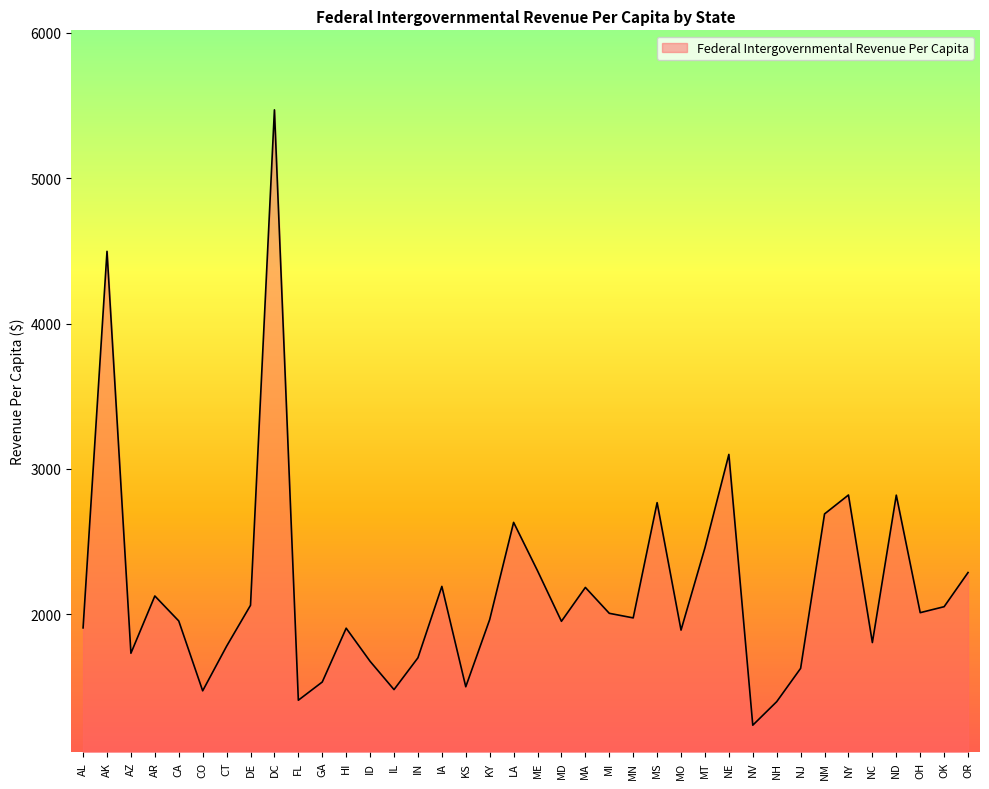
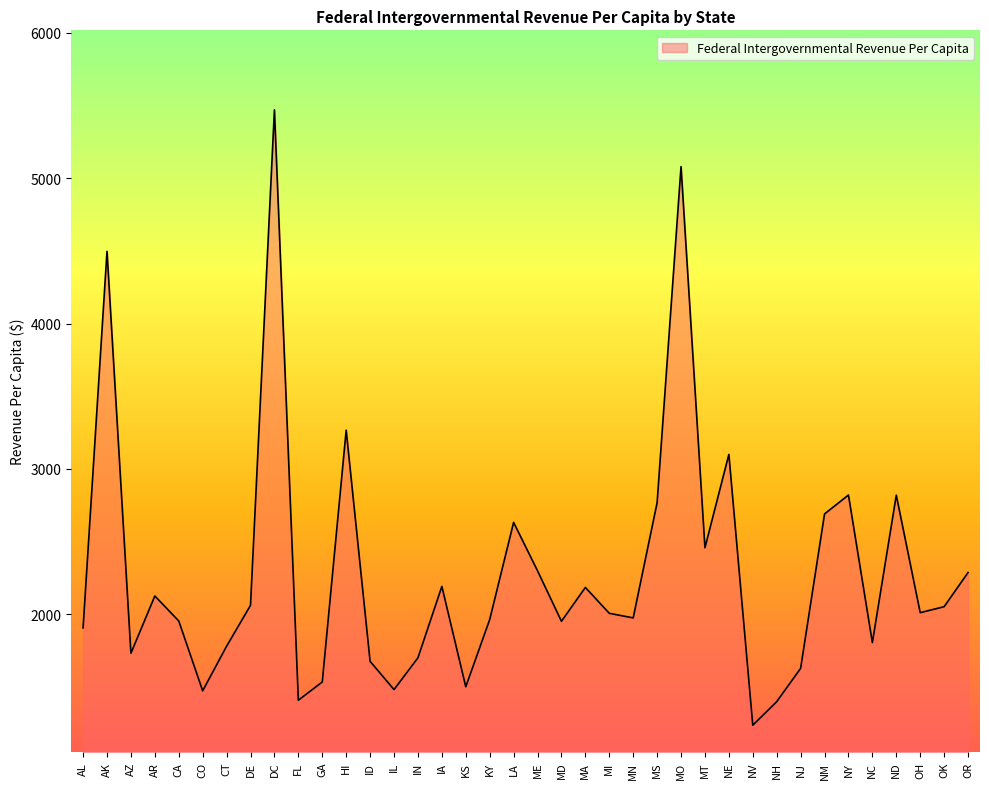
HI: 1900 -> 3270
MO: 1890 -> 5080
